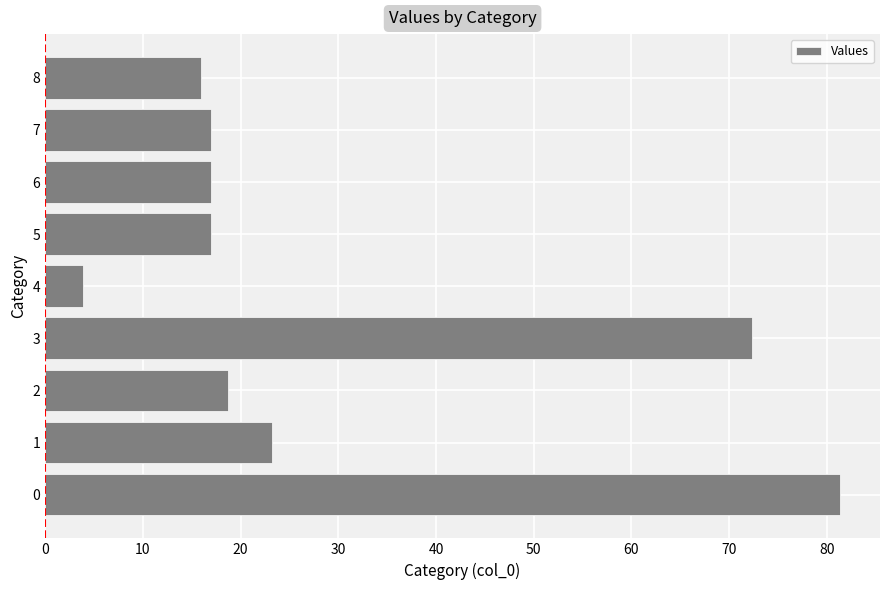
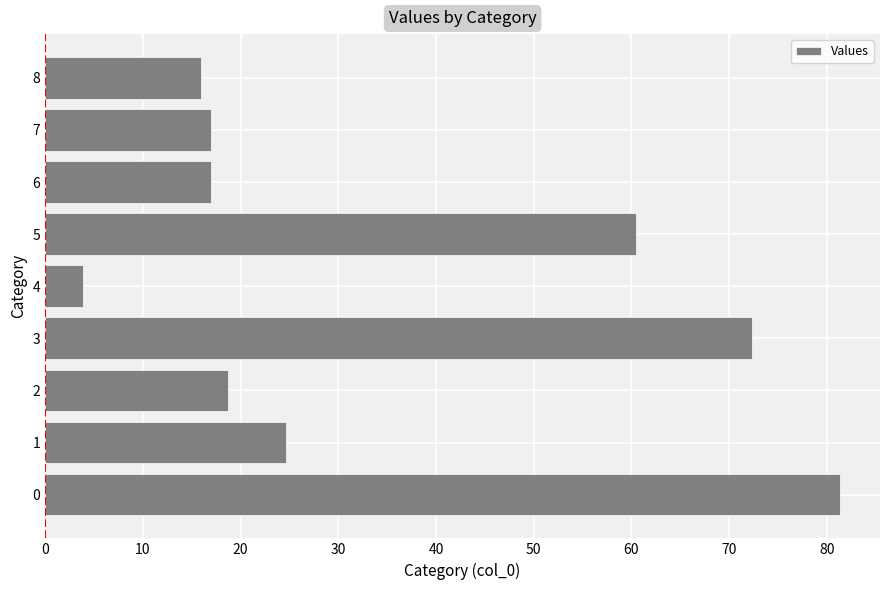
5: 17 -> 60
1: 23 -> 25
